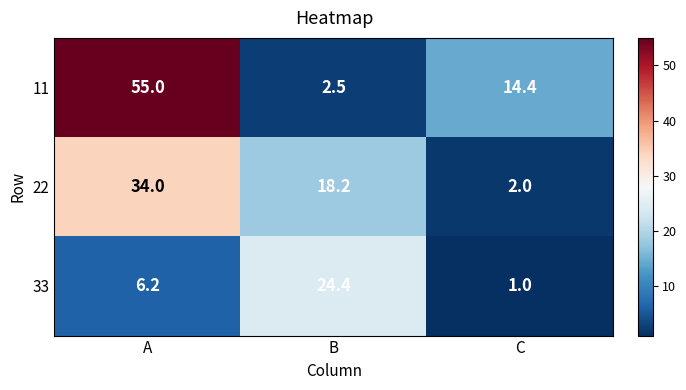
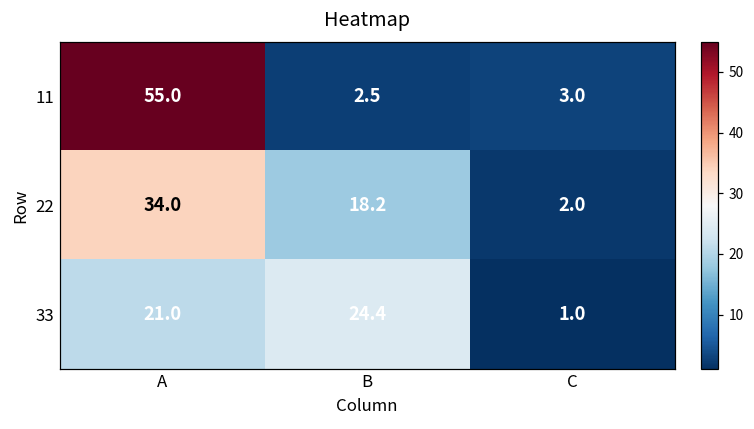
11, C: 14.4 -> 3.0
33, A: 6.2 -> 21.0
